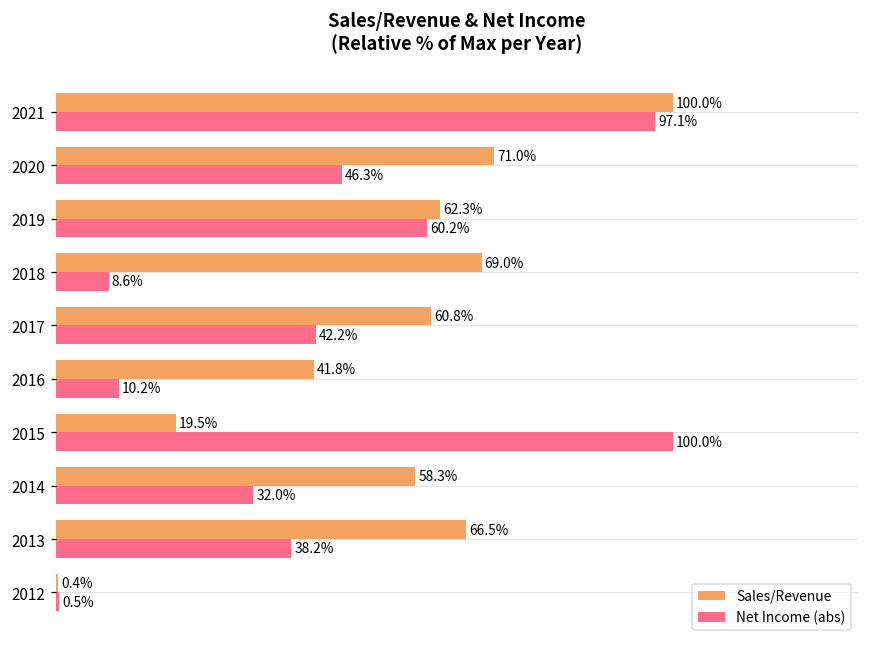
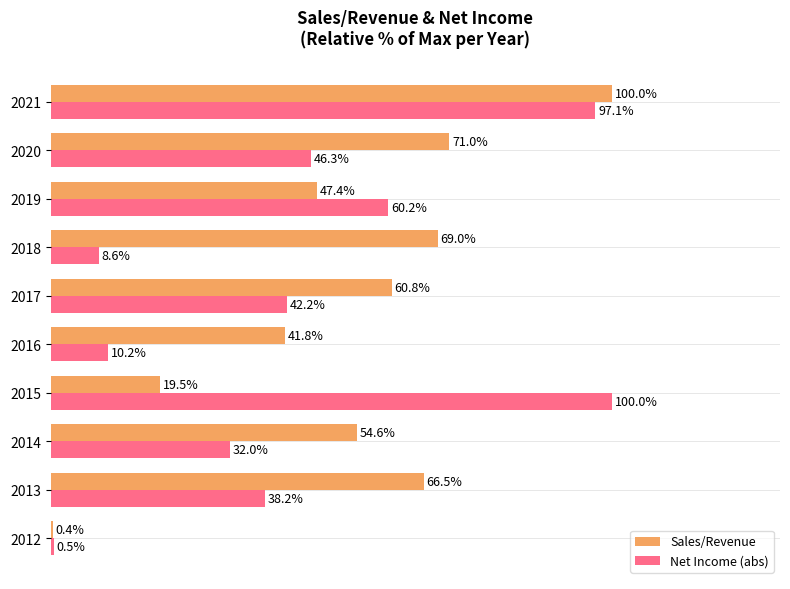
Sales/Revenue, 2019: 62.3% -> 47.4%
Sales/Revenue, 2014: 58.3% -> 54.6%
